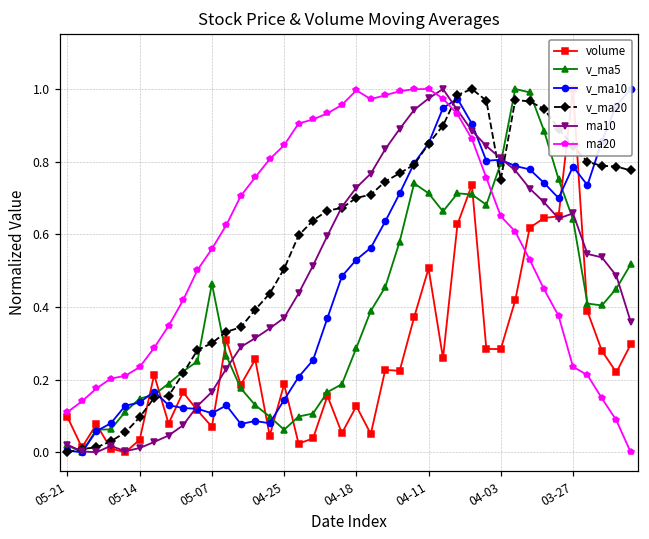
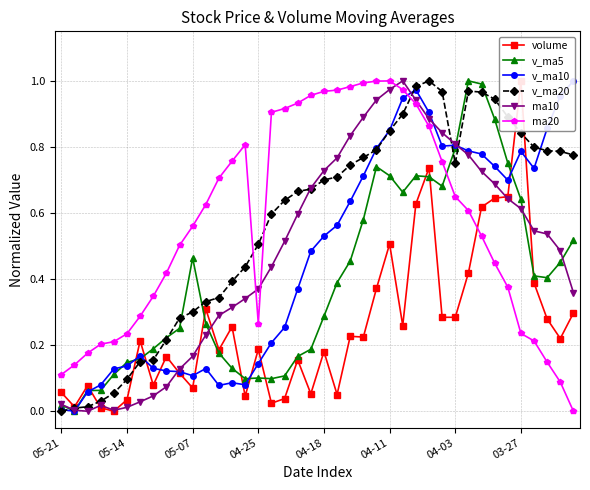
volume, 05-21: 0.10 -> 0.06
v_ma5, 04-25: 0.06 -> 0.10
ma20, 04-25: 0.85 -> 0.26
volume, 04-18: 0.13 -> 0.18
ma20, 04-18: 1.00 -> 0.97
ma10, 03-27: 0.66 -> 0.61
